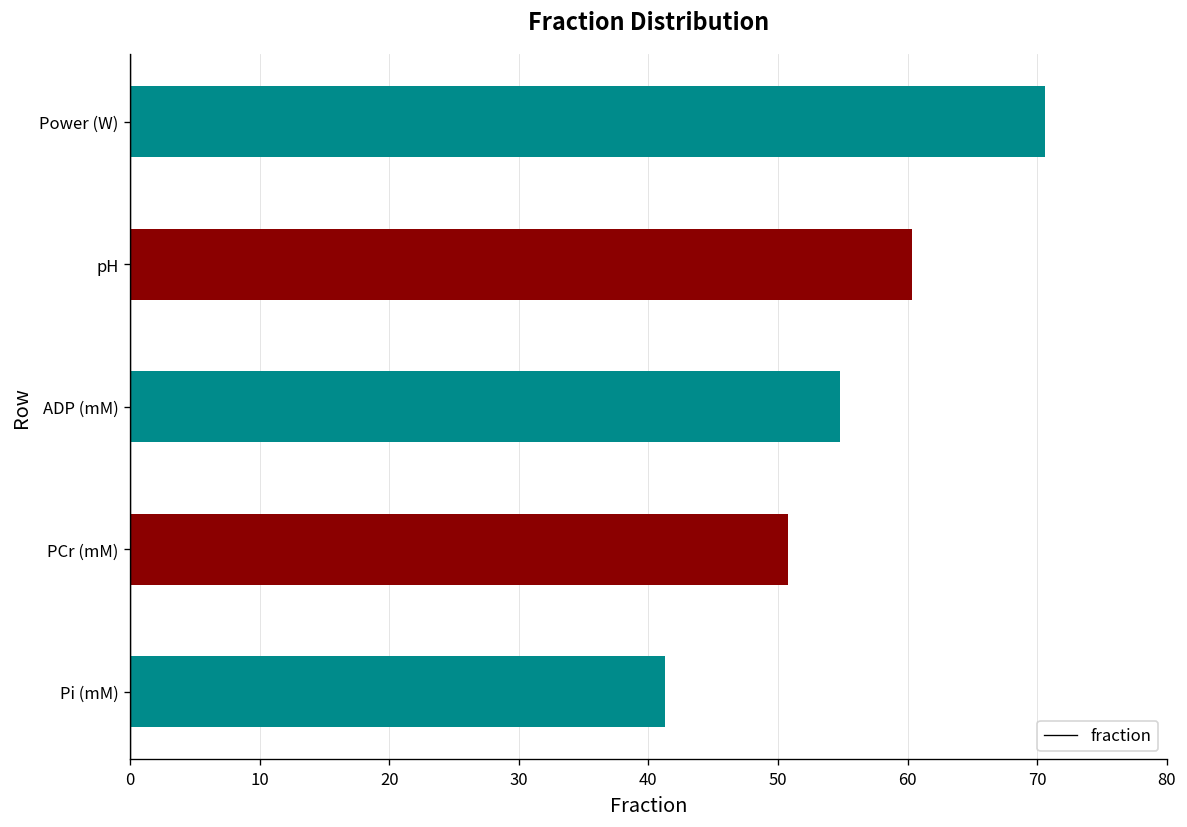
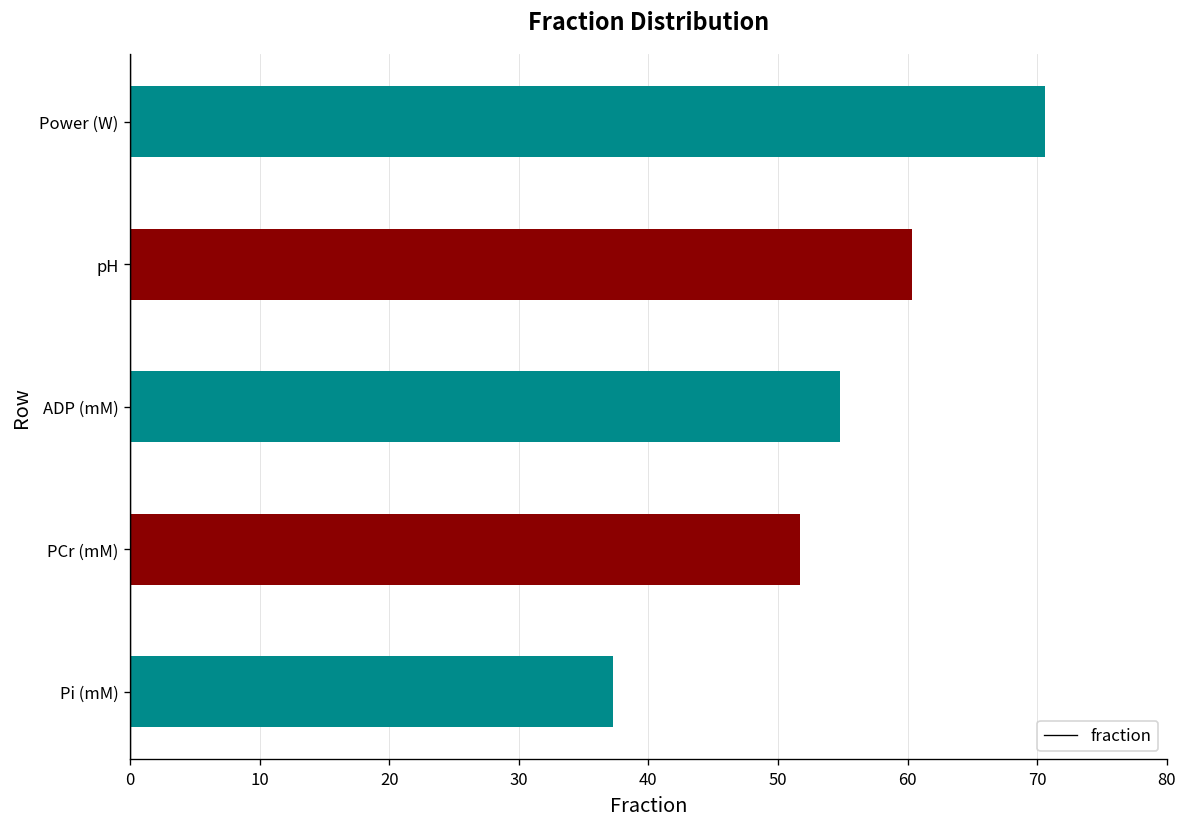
PCr (mM): 50.8 -> 51.7
Pi (mM): 41.3 -> 37.2
